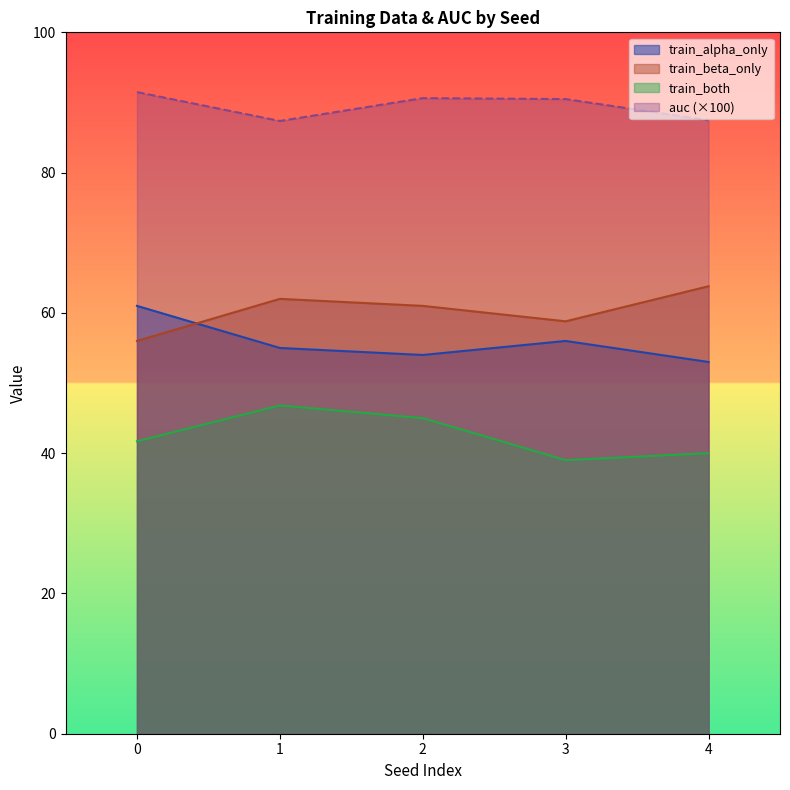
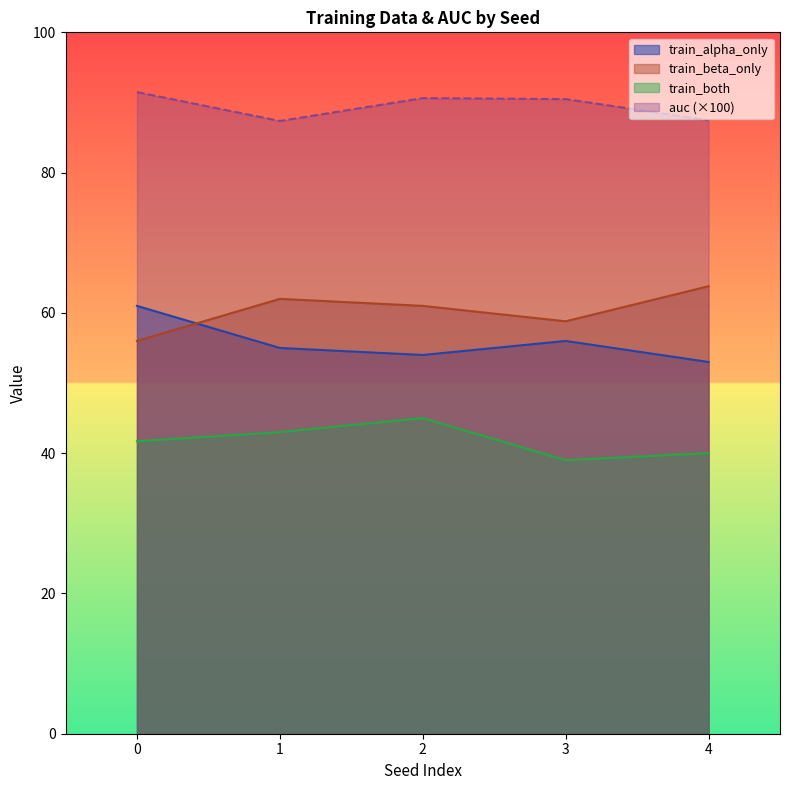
train_both, 1: 47 -> 43
